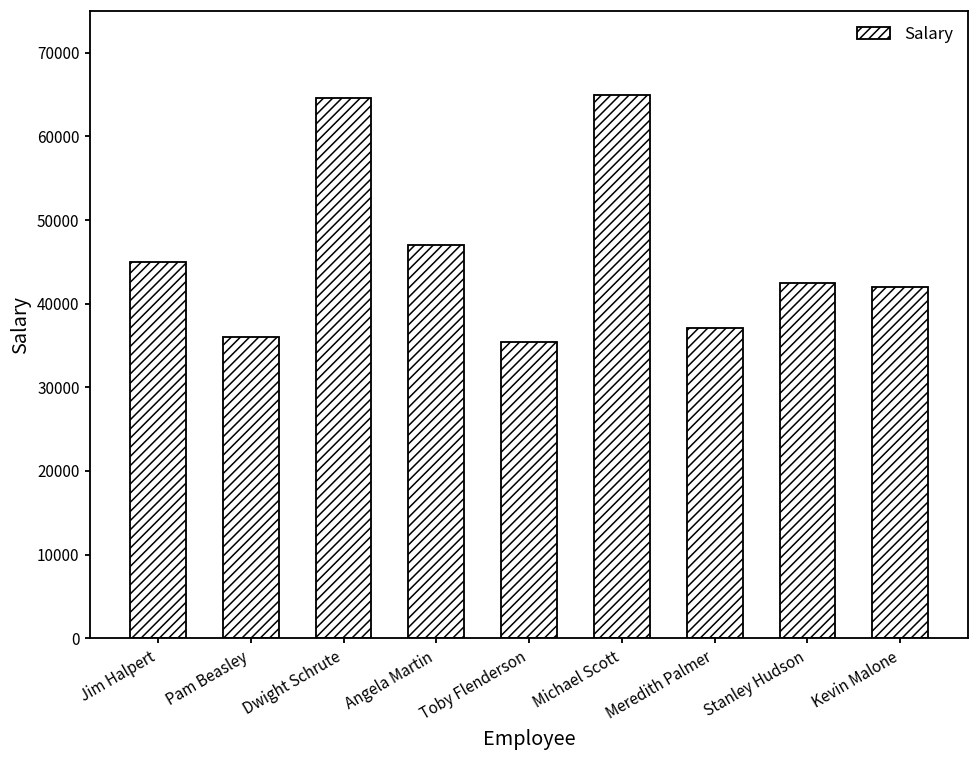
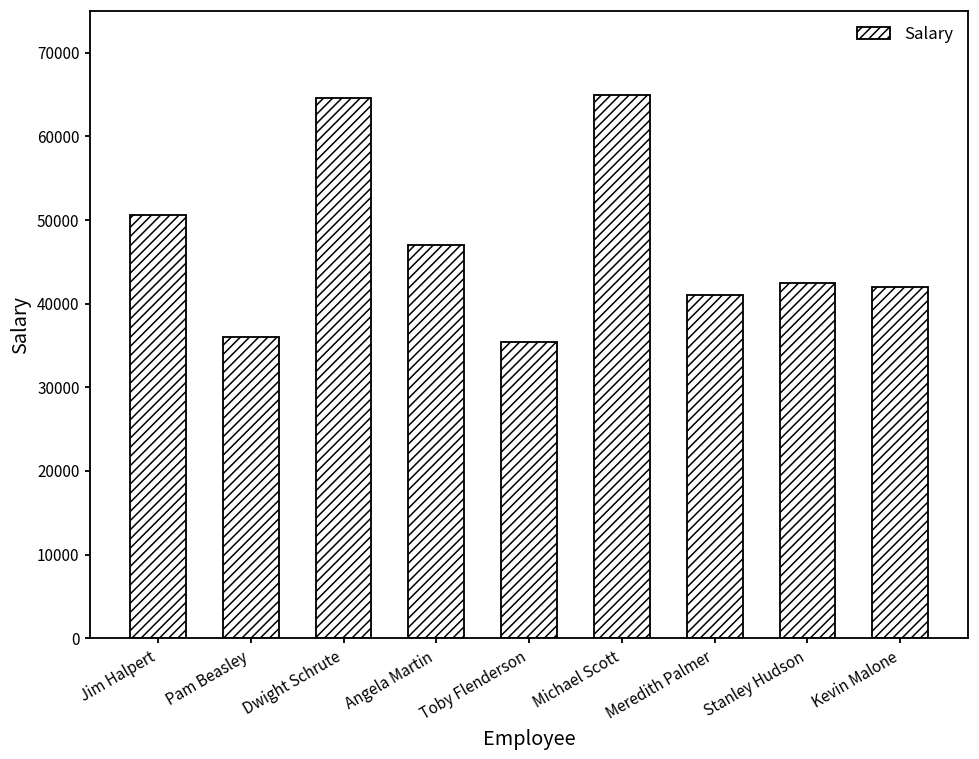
Jim Halpert: 45000 -> 51000
Meredith Palmer: 37000 -> 41000
